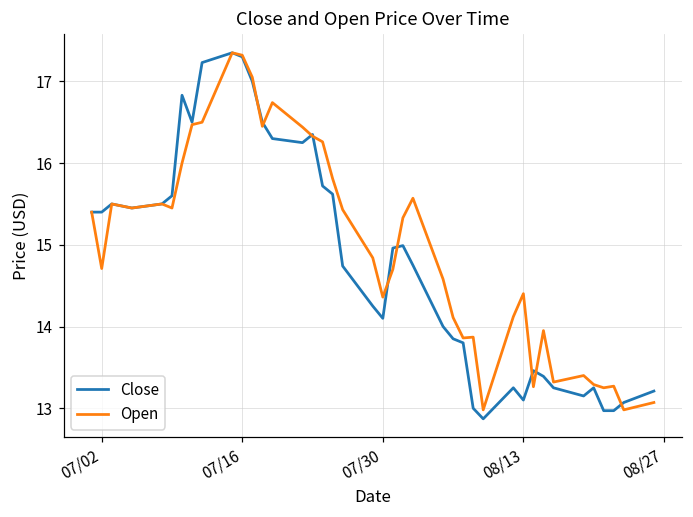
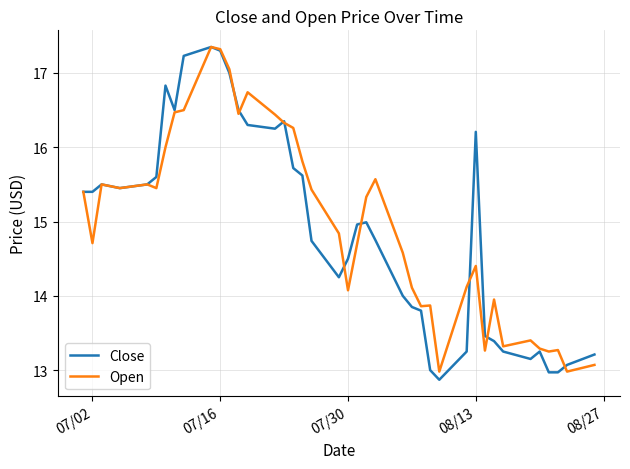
Close, 07/30: 14.1 -> 14.5
Open, 07/30: 14.4 -> 14.1
Close, 08/13: 13.1 -> 16.2
